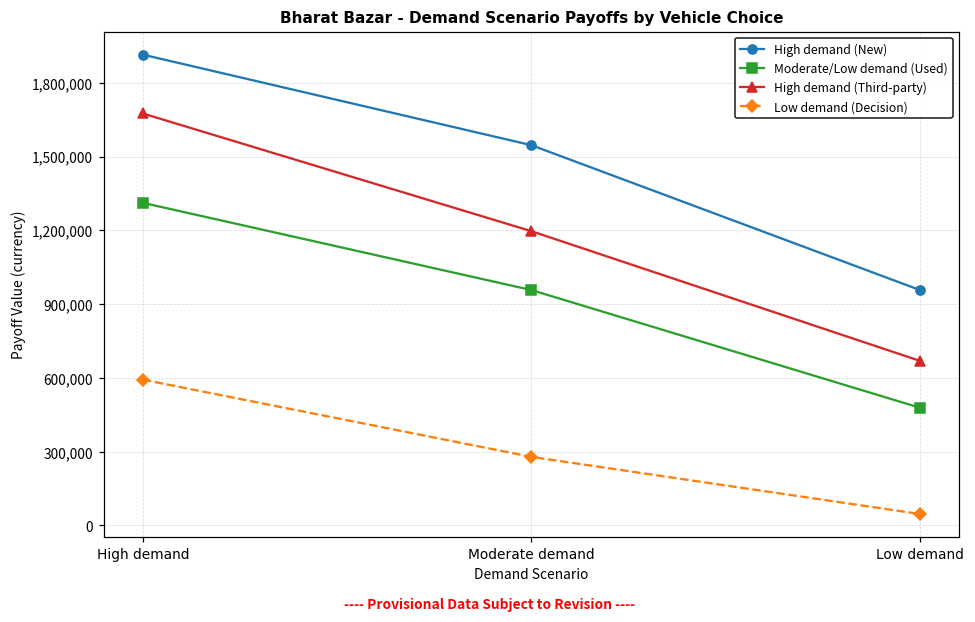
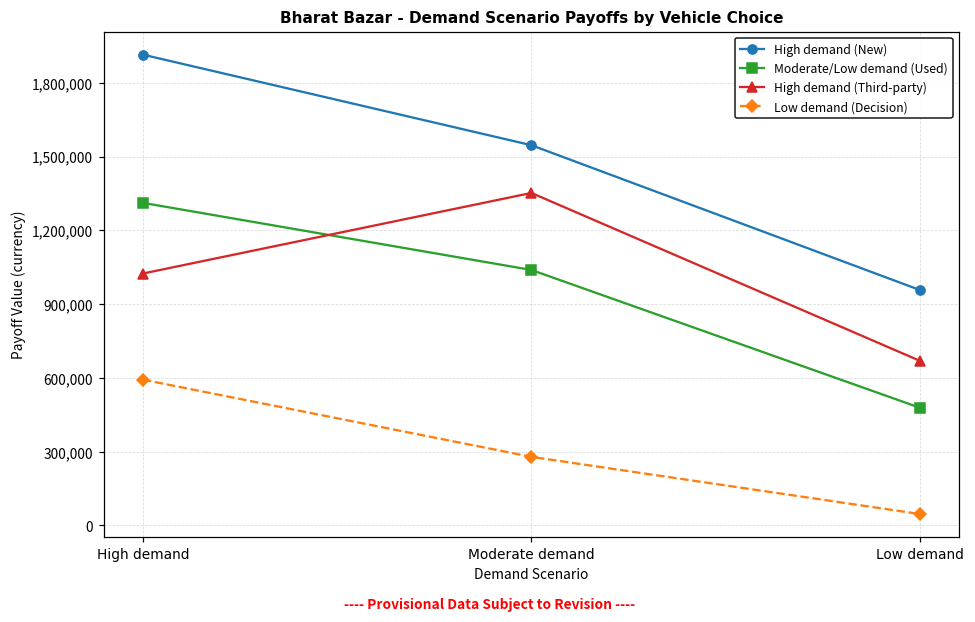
High demand (Third-party), High demand: 1,680,000 -> 1,020,000
Moderate/Low demand (Used), Moderate demand: 960,000 -> 1,040,000
High demand (Third-party), Moderate demand: 1,200,000 -> 1,350,000
